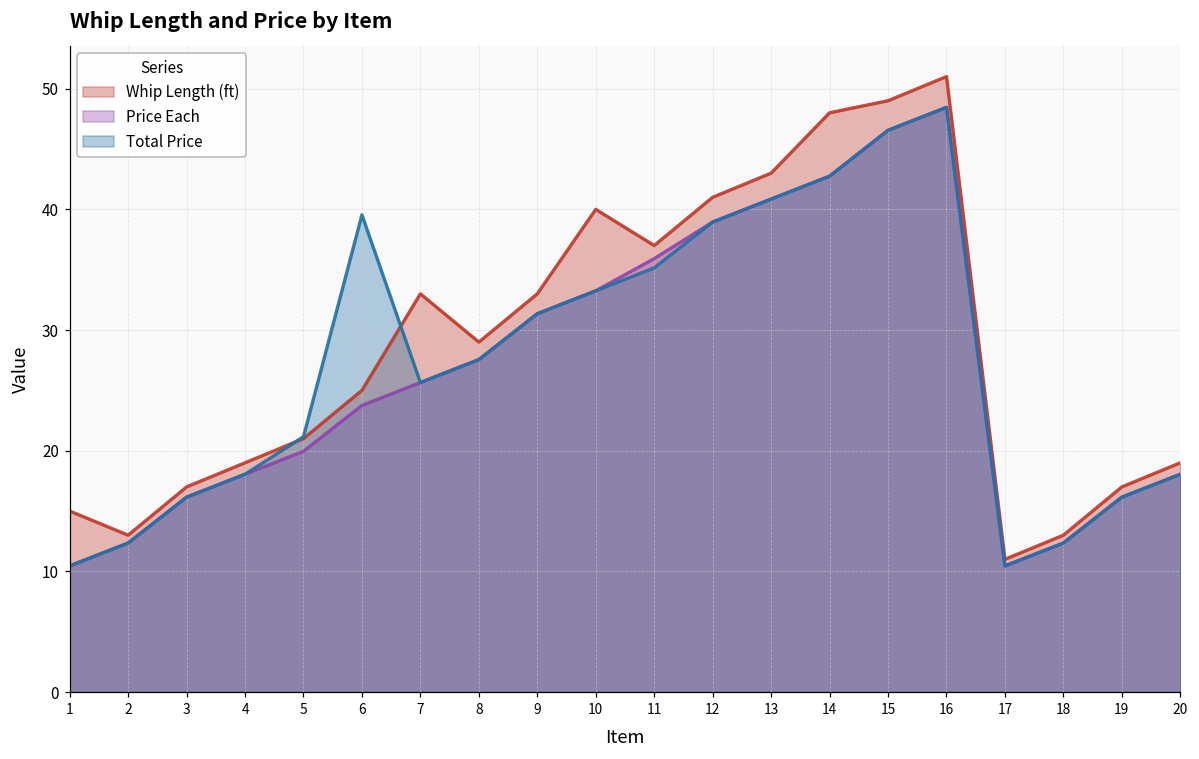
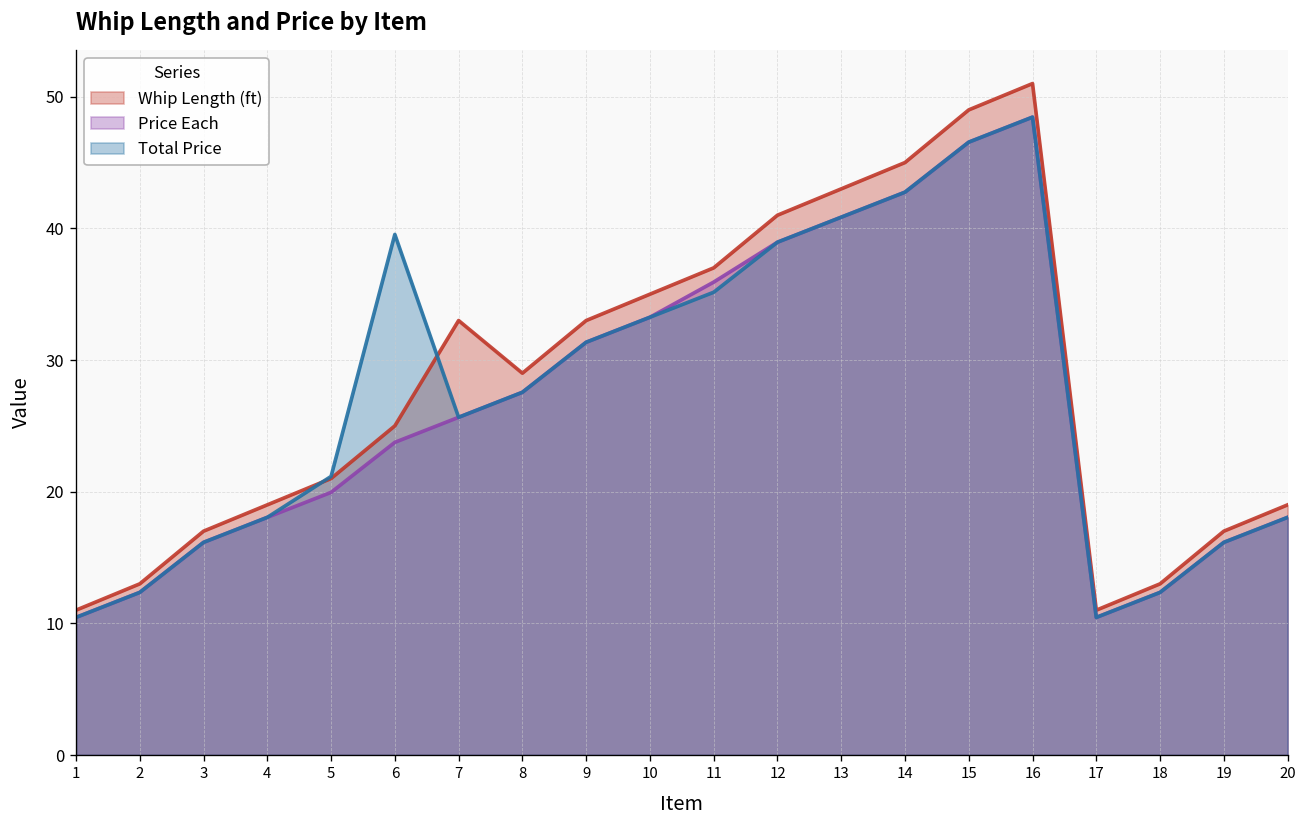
Whip Length (ft), 1: 15 -> 11
Whip Length (ft), 10: 40 -> 35
Whip Length (ft), 14: 48 -> 45
